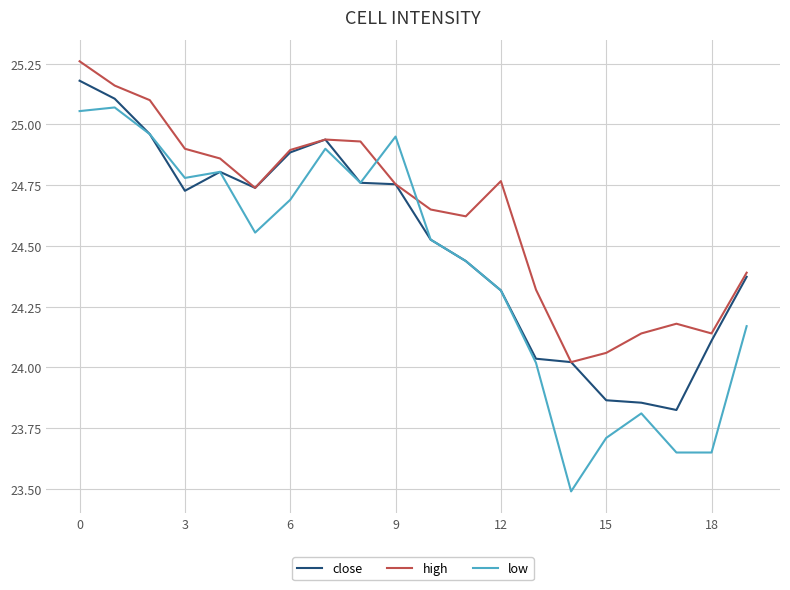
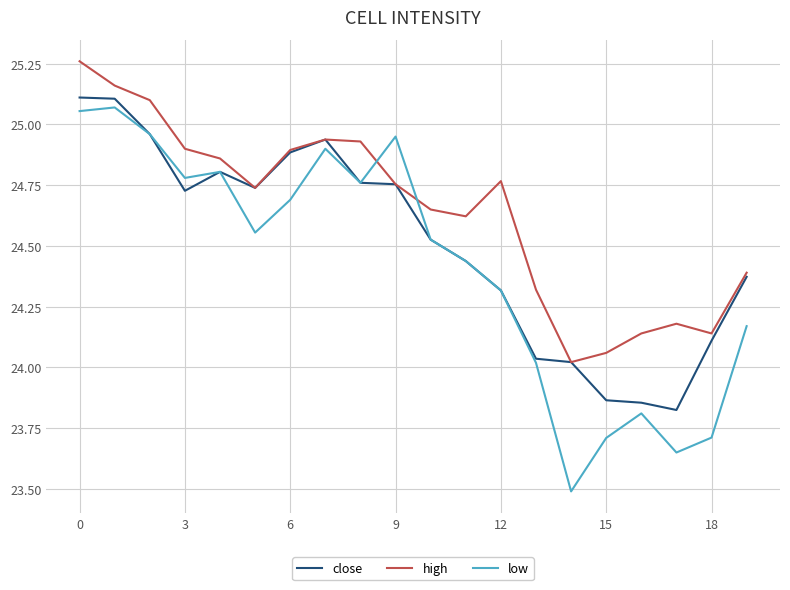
close, 0: 25.18 -> 25.11
low, 18: 23.65 -> 23.71
